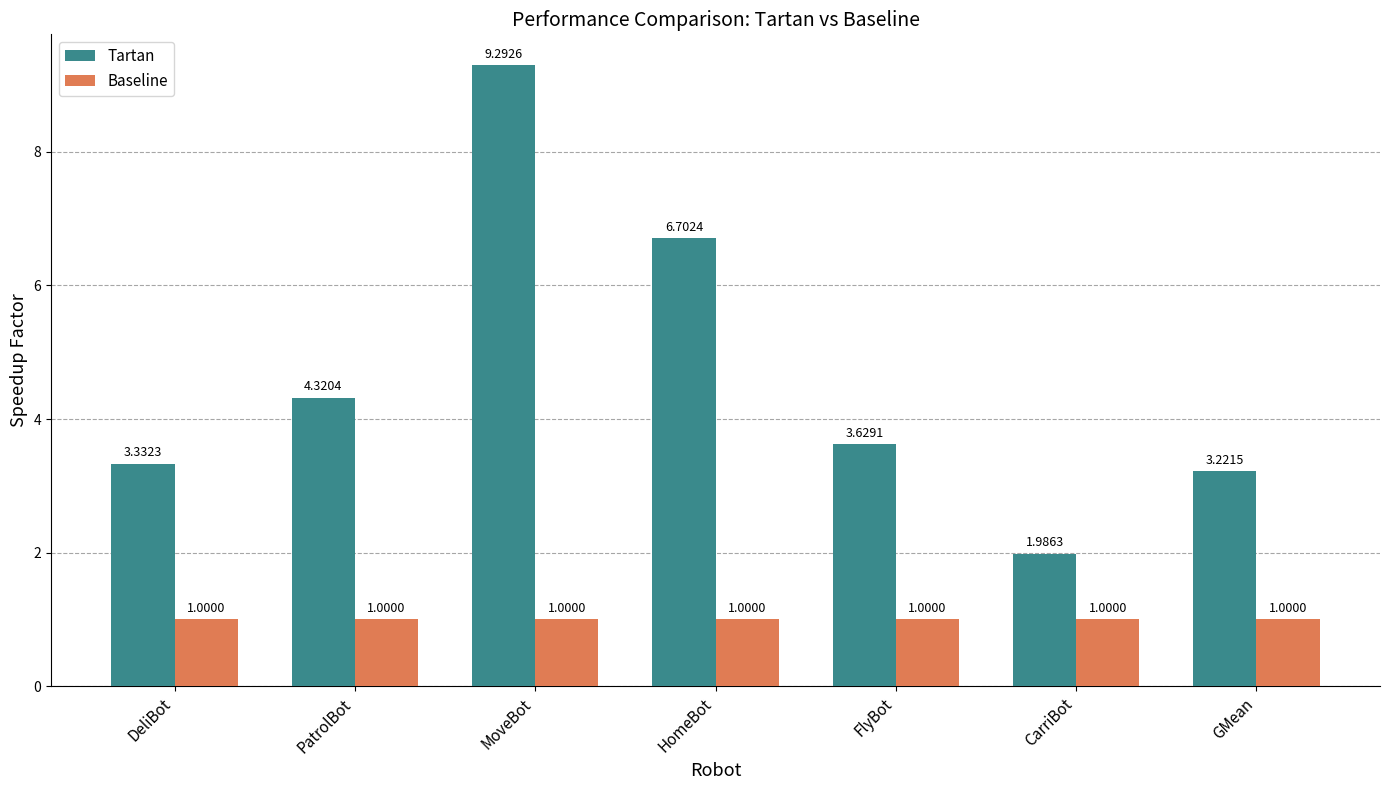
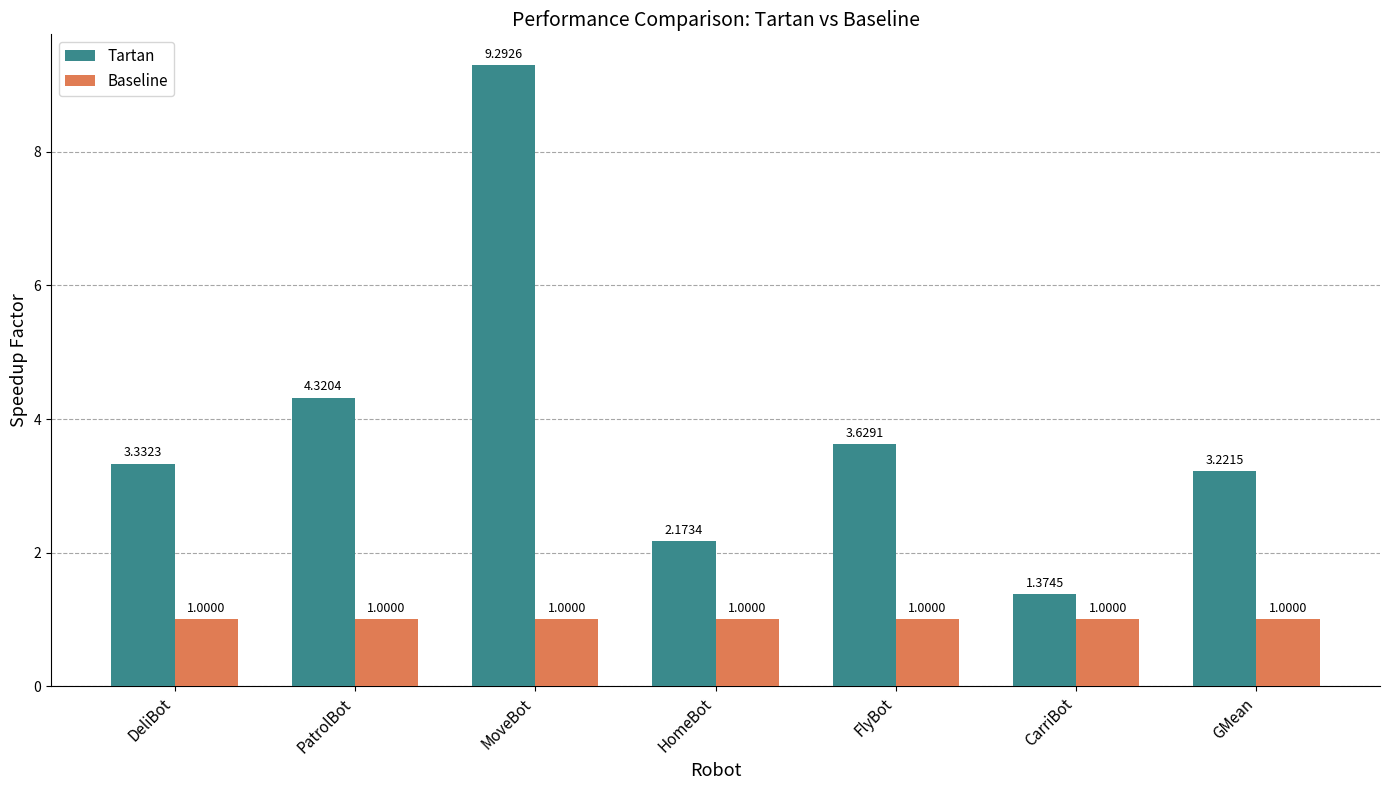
Tartan, HomeBot: 6.7024 -> 2.1734
Tartan, CarriBot: 1.9863 -> 1.3745
